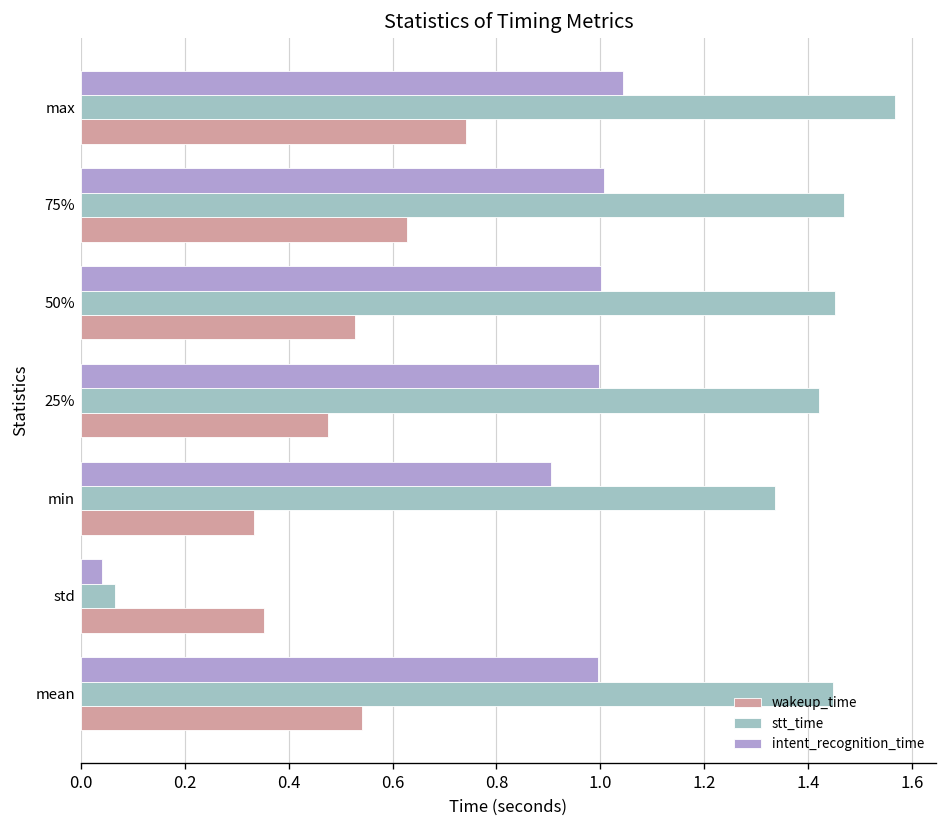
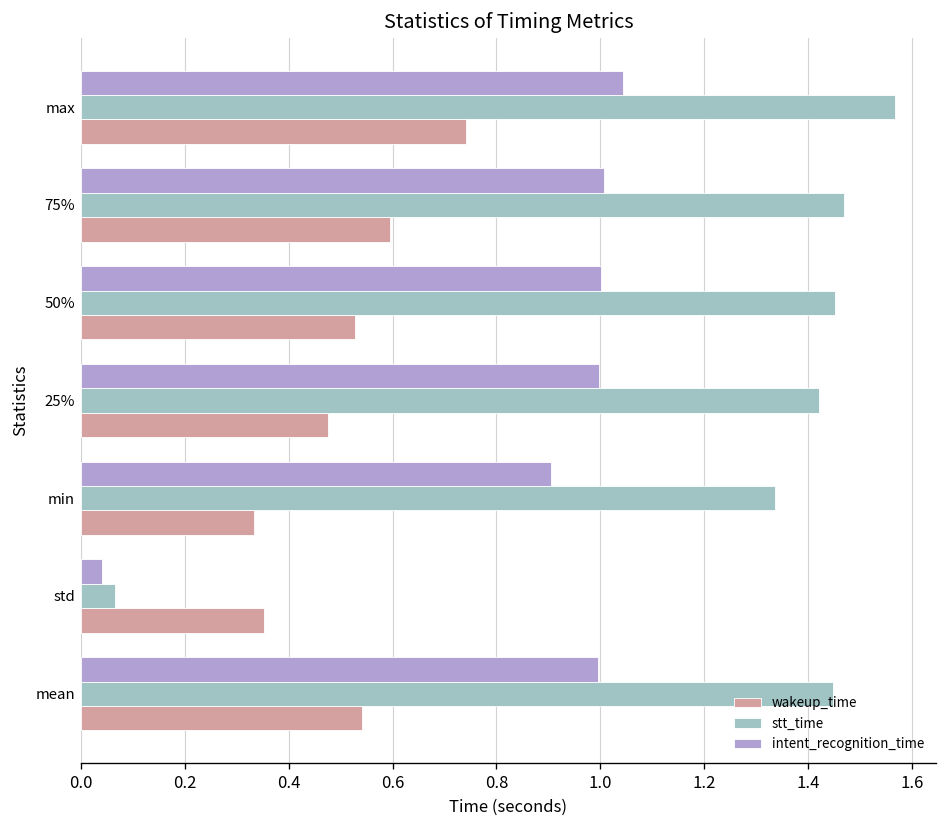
wakeup_time, 75%: 0.63 -> 0.60
